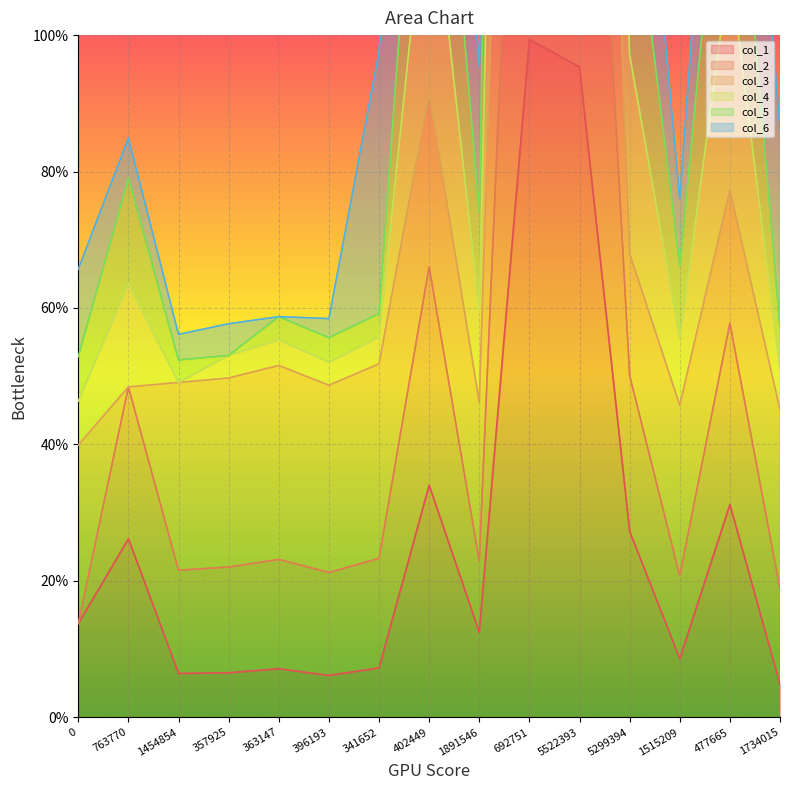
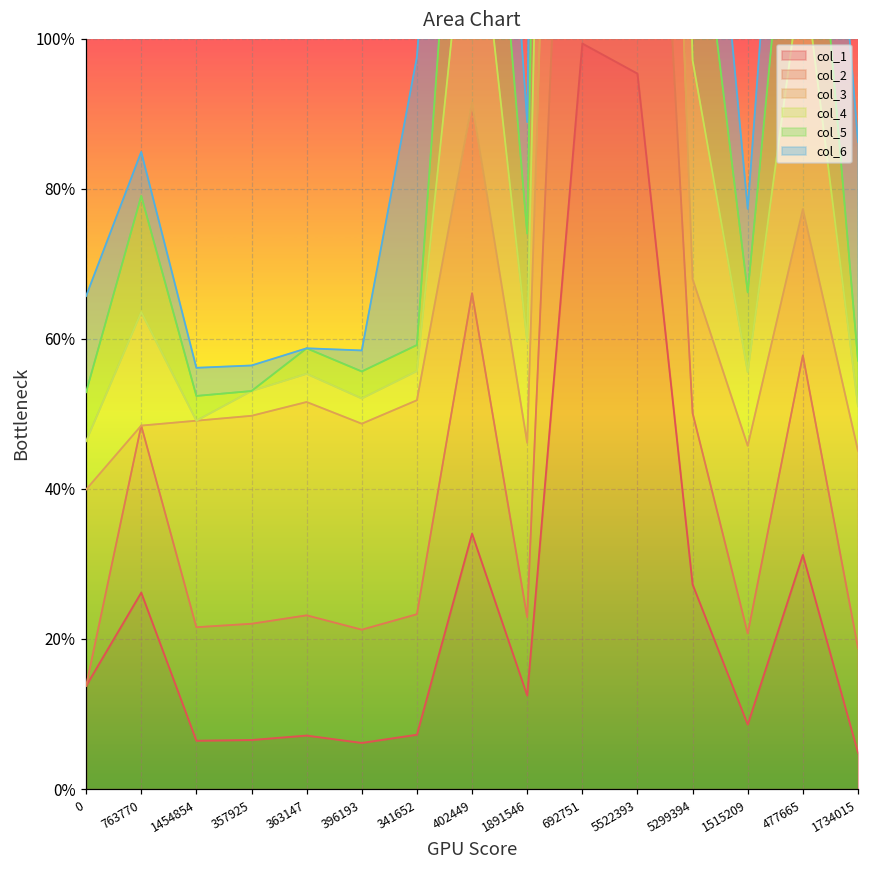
col_6, 357925: 5% -> 3%
col_6, 1891546: 21% -> 15%
col_6, 1515209: 10% -> 11%
